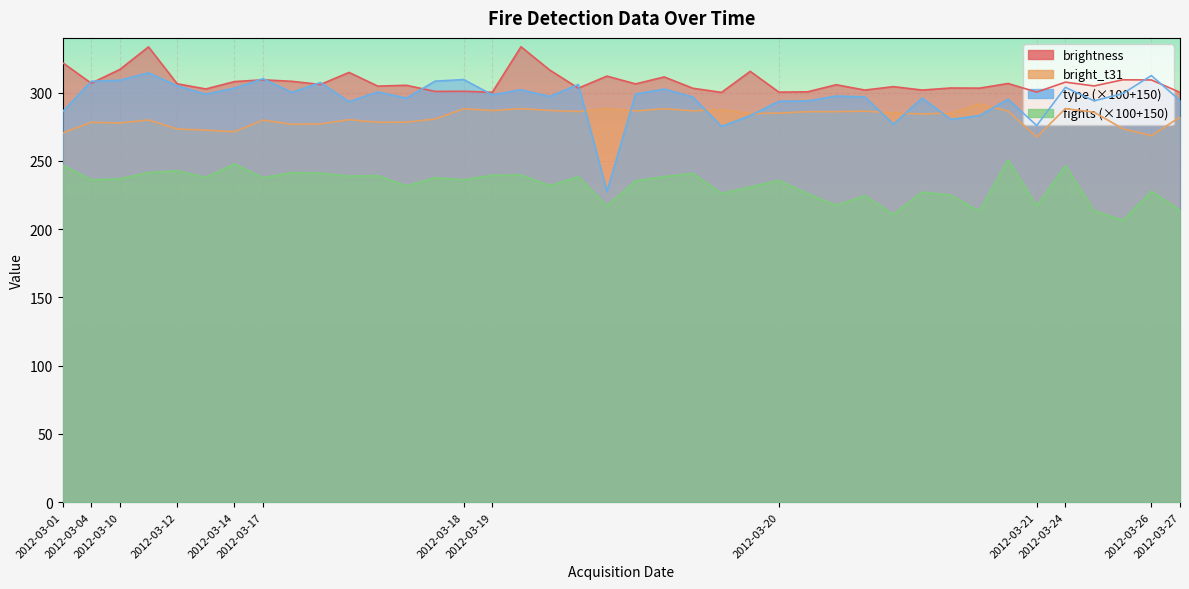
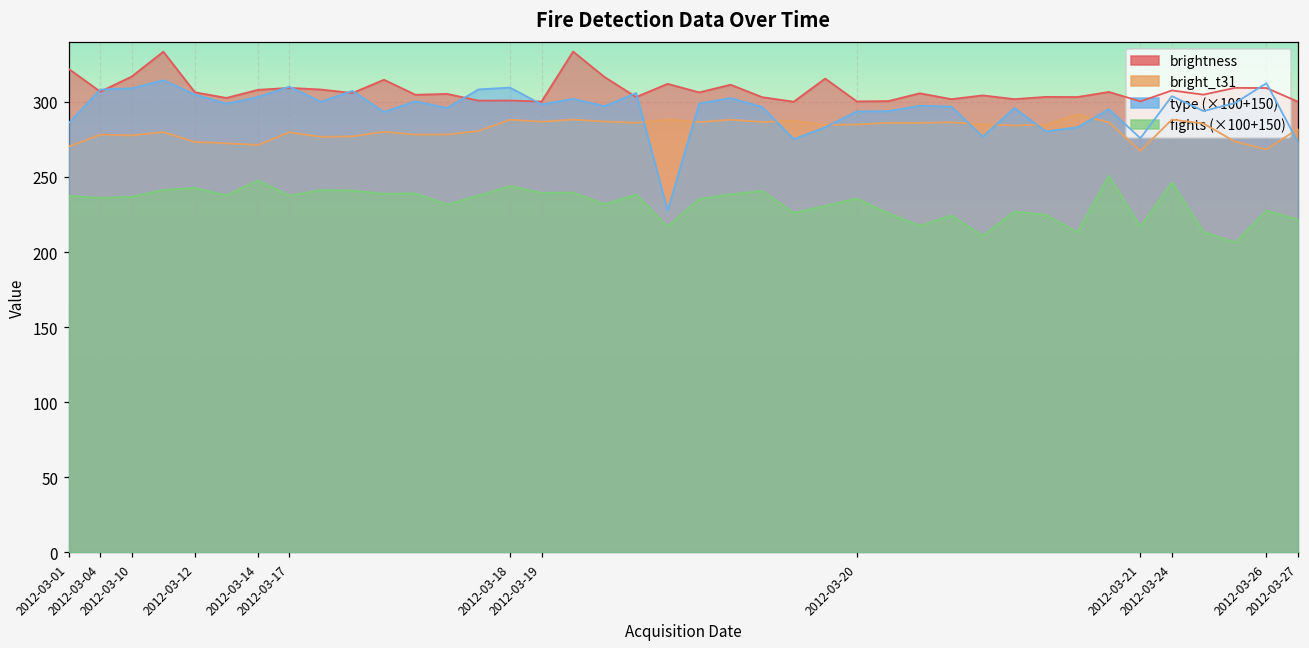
fights (×100+150), 2012-03-01: 247 -> 237
fights (×100+150), 2012-03-18: 236 -> 244
type (×100+150), 2012-03-27: 294 -> 273
fights (×100+150), 2012-03-27: 214 -> 222
